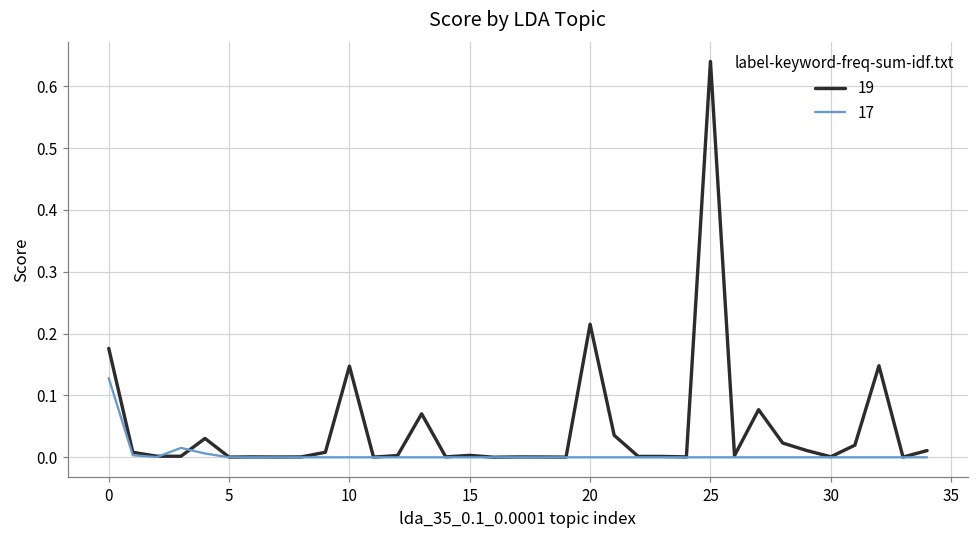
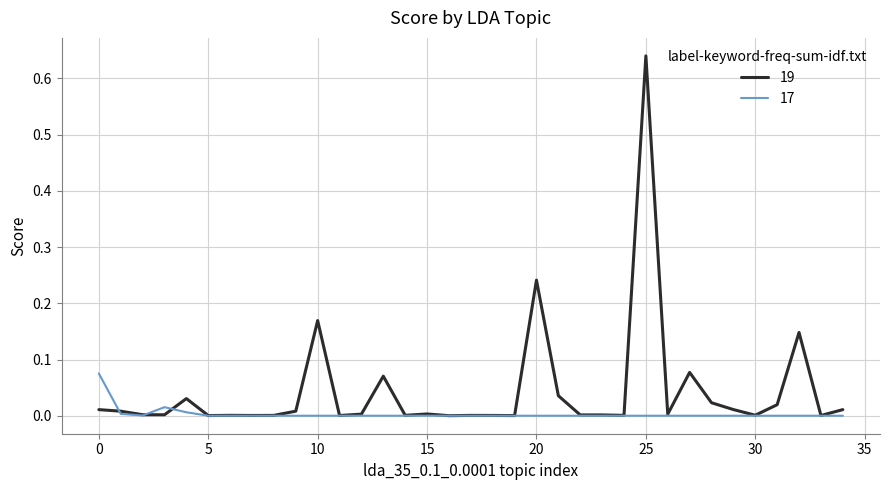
19, 0: 0.18 -> 0.01
17, 0: 0.13 -> 0.08
19, 10: 0.15 -> 0.17
19, 20: 0.22 -> 0.24
